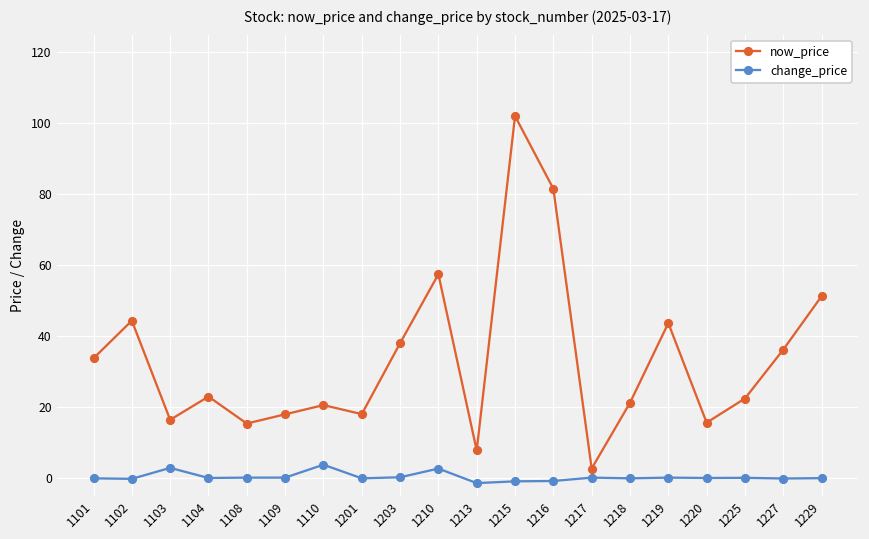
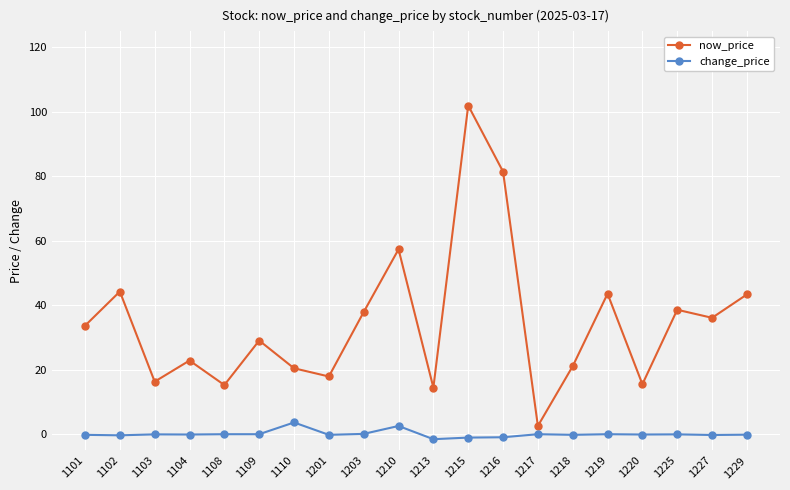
change_price, 1103: 3 -> 0
now_price, 1109: 18 -> 29
now_price, 1213: 8 -> 15
now_price, 1225: 22 -> 39
now_price, 1229: 51 -> 43
